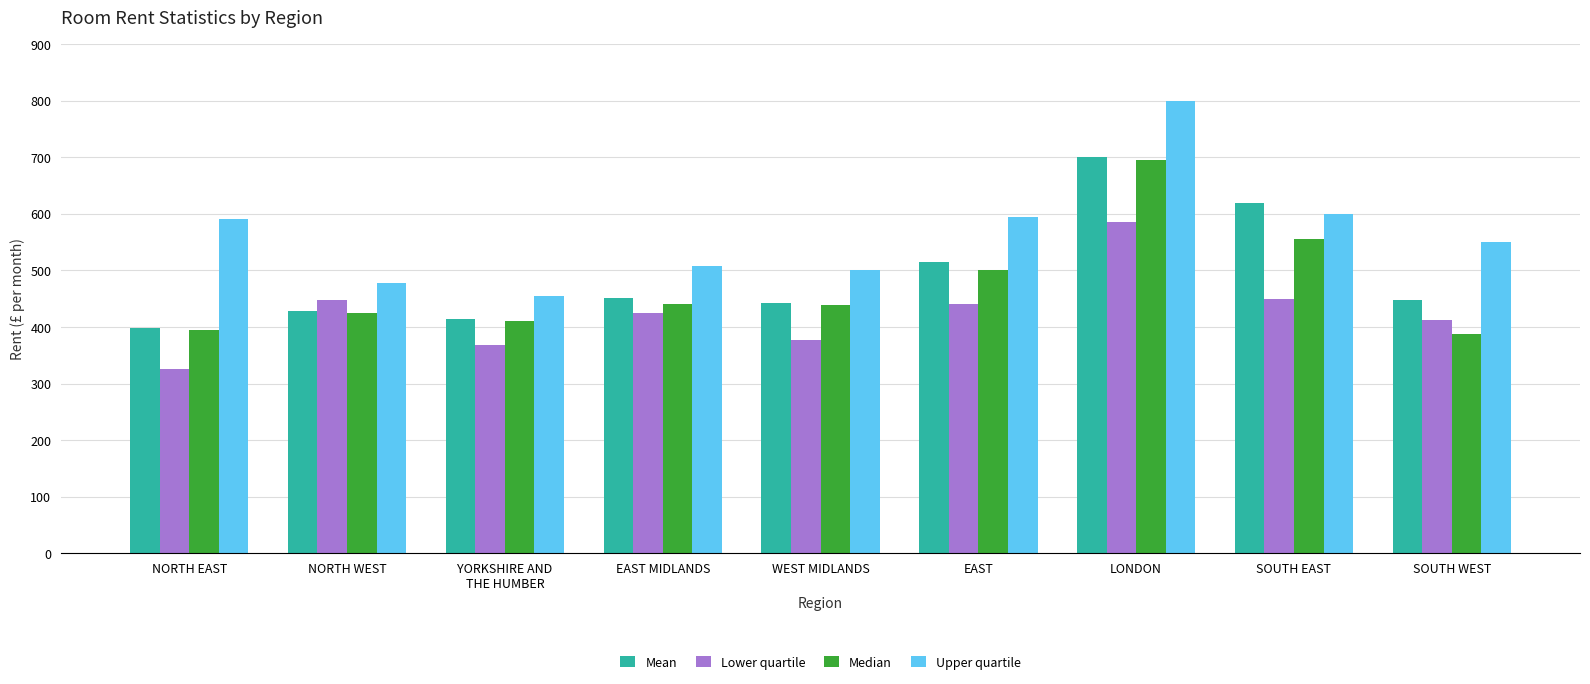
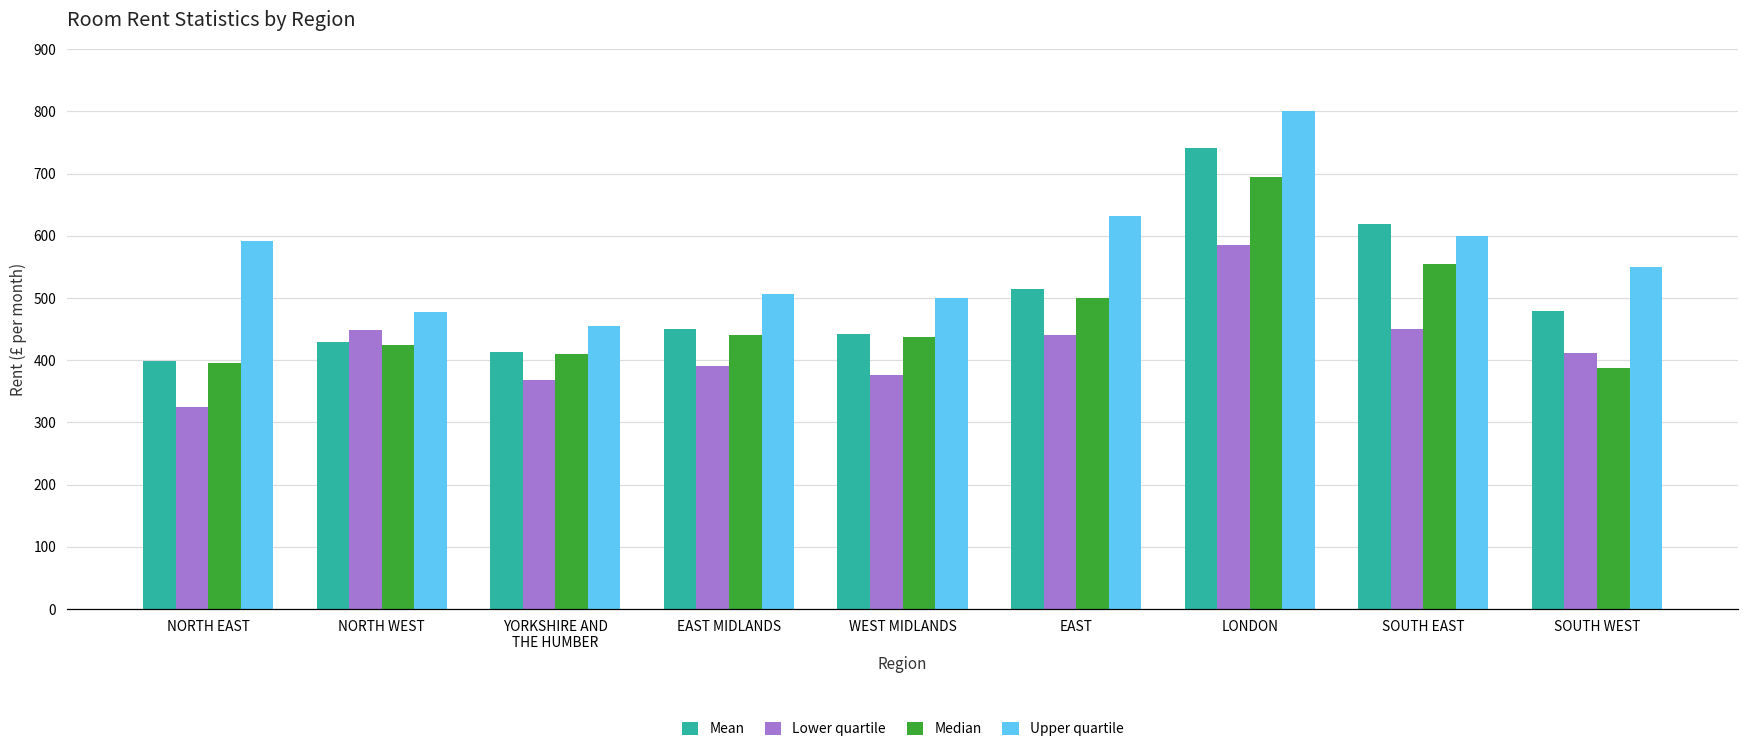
Lower quartile, EAST MIDLANDS: 420 -> 390
Upper quartile, EAST: 600 -> 630
Mean, LONDON: 700 -> 740
Mean, SOUTH WEST: 450 -> 480
